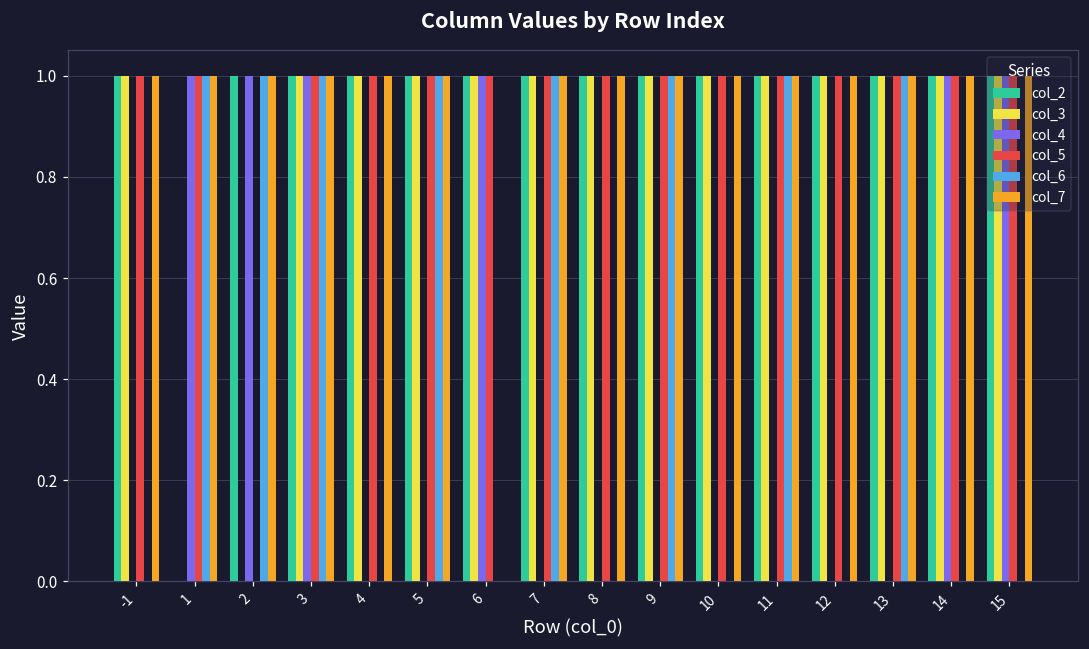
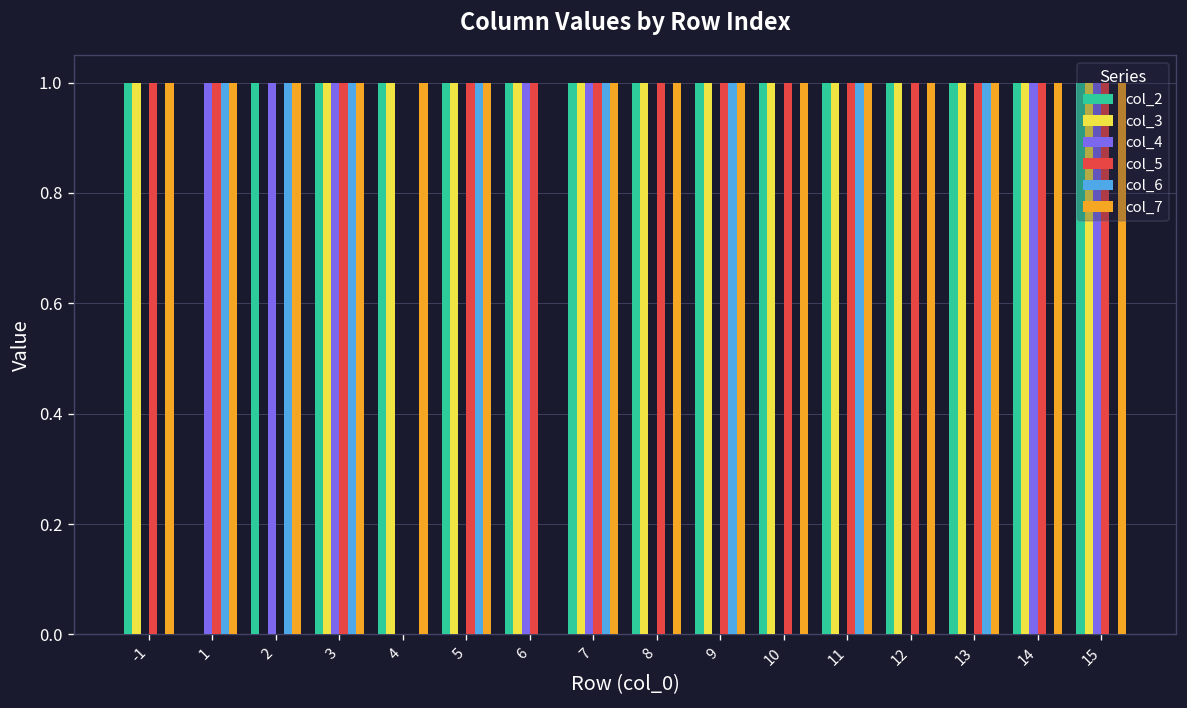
col_5, 4: 1 -> 0
col_4, 7: 0 -> 1
